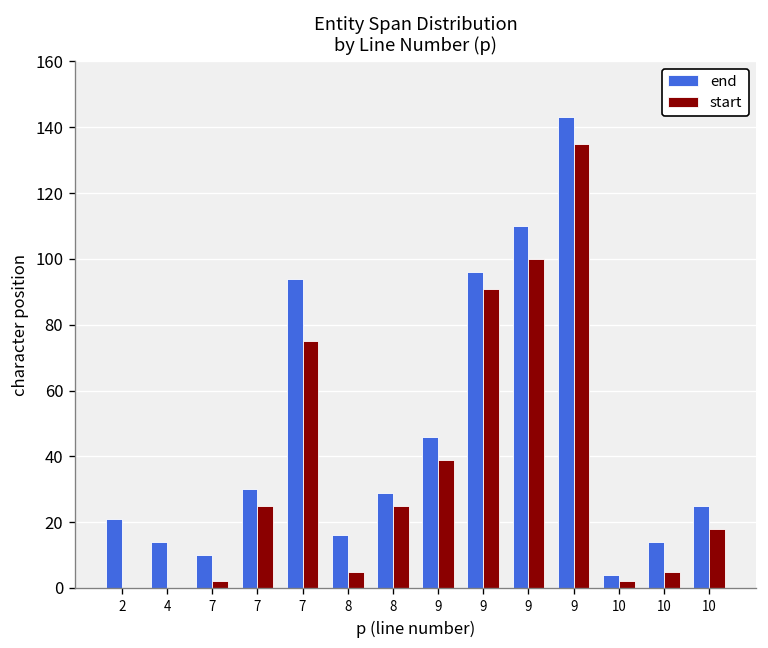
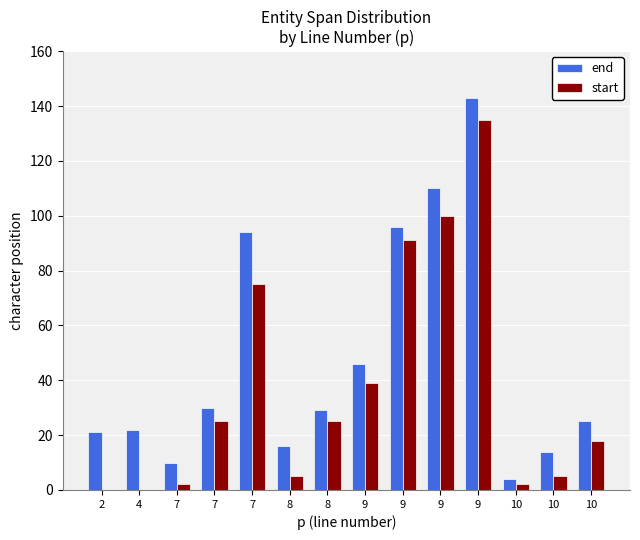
end, 4: 14 -> 22
